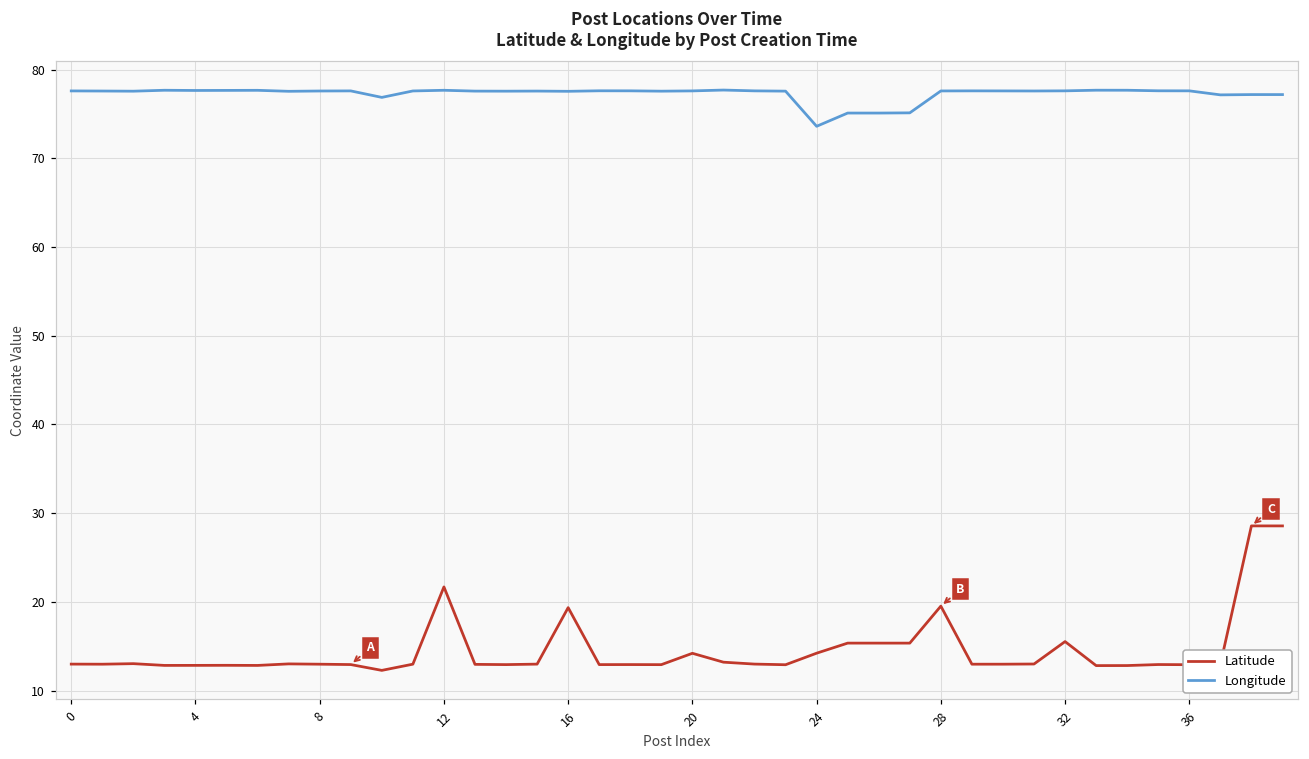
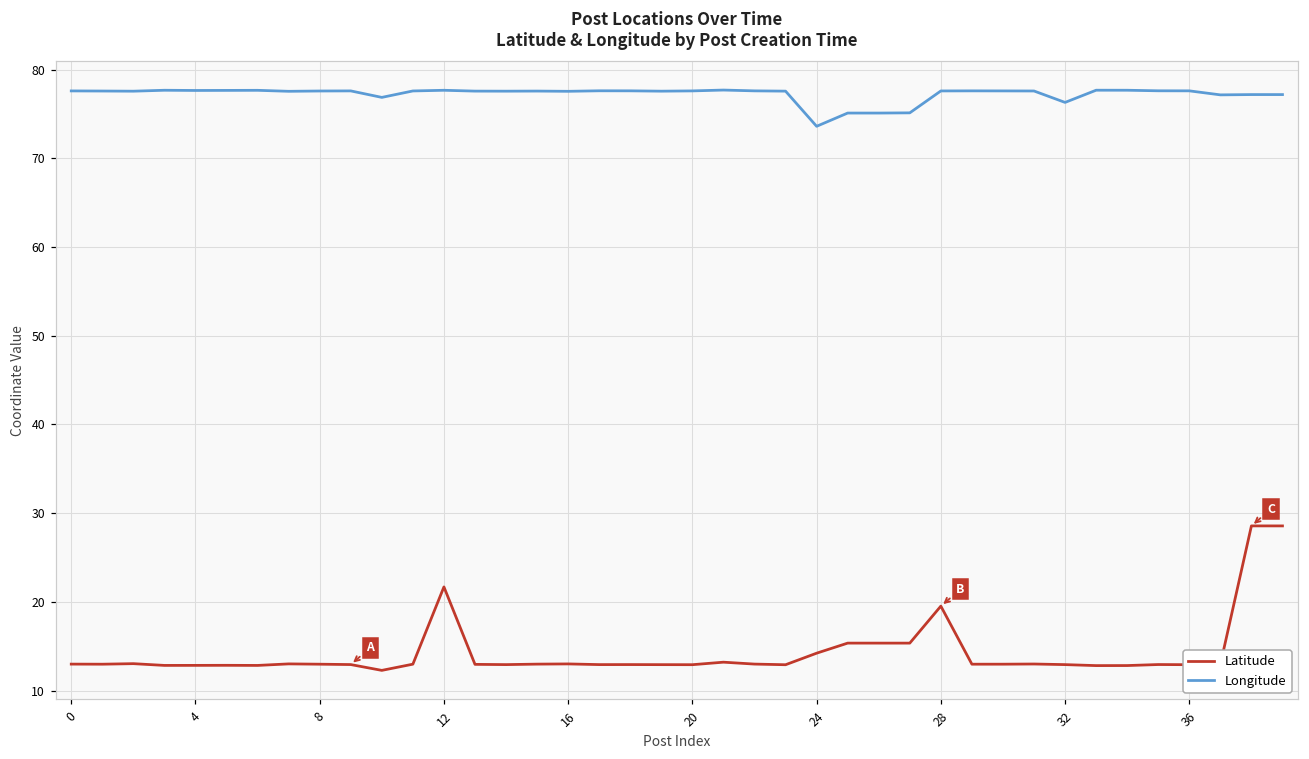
Latitude, 16: 19 -> 13
Latitude, 20: 14 -> 13
Latitude, 32: 16 -> 13
Longitude, 32: 78 -> 76
